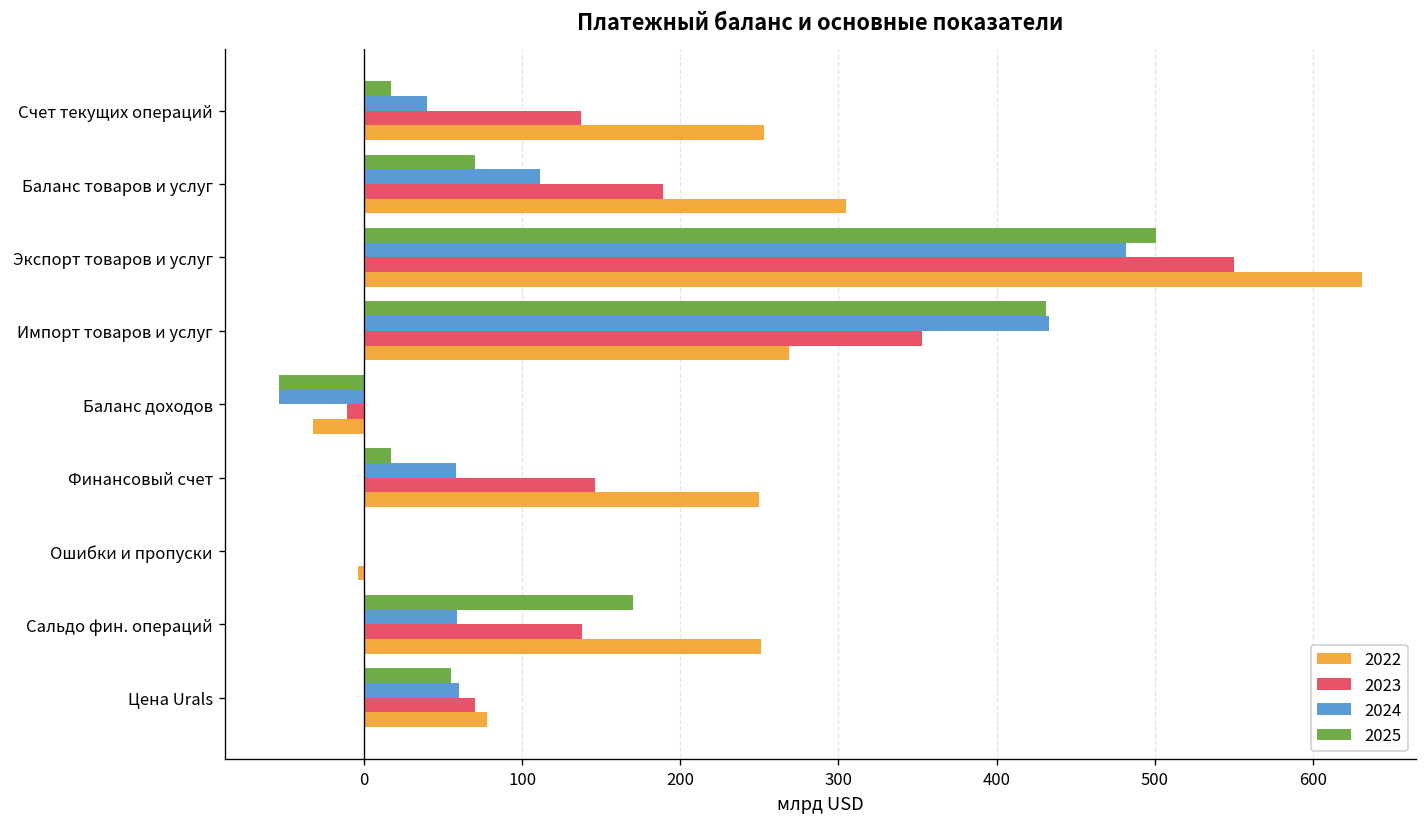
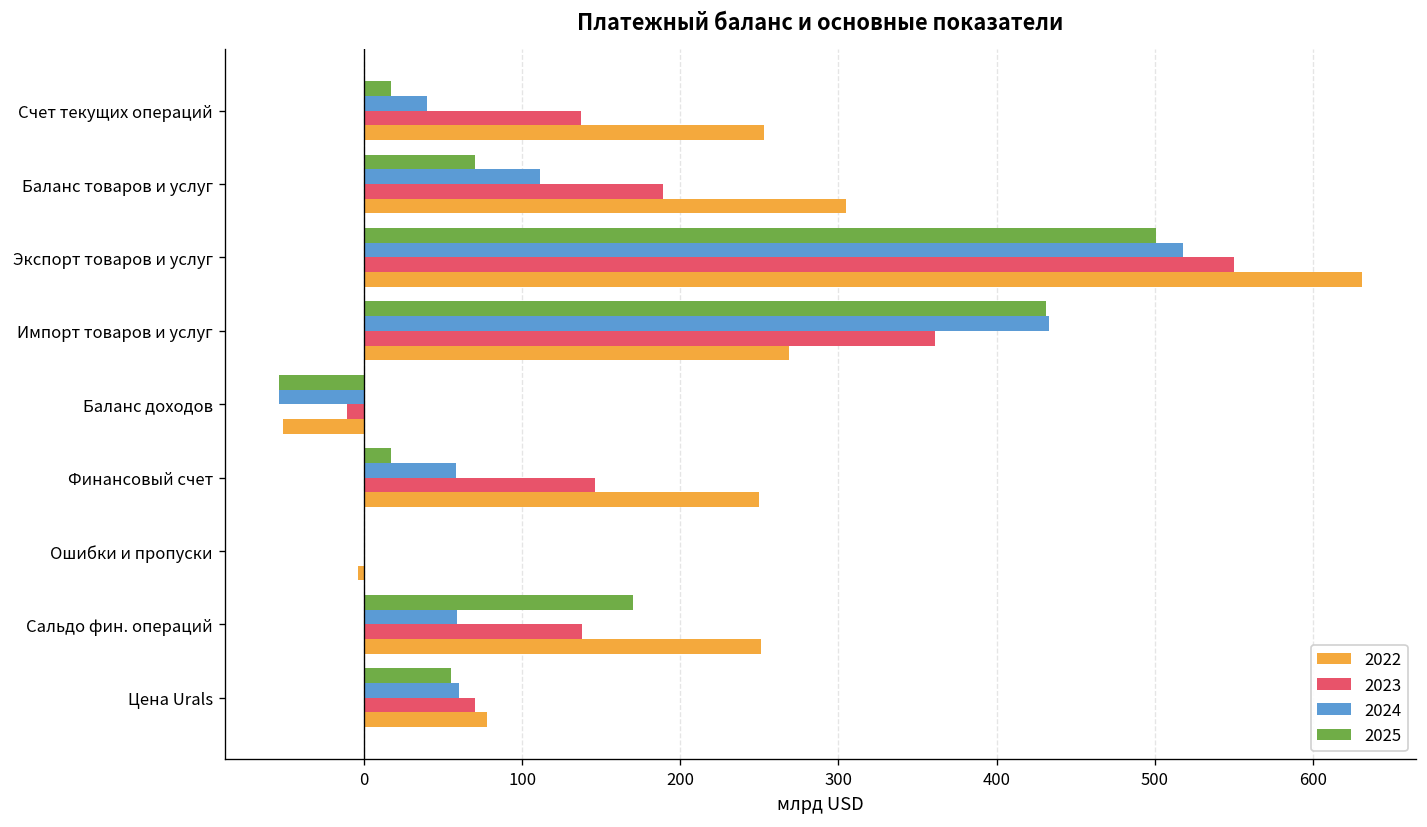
2024, Экспорт товаров и услуг: 482 -> 518
2023, Импорт товаров и услуг: 353 -> 361
2022, Баланс доходов: -32 -> -51
